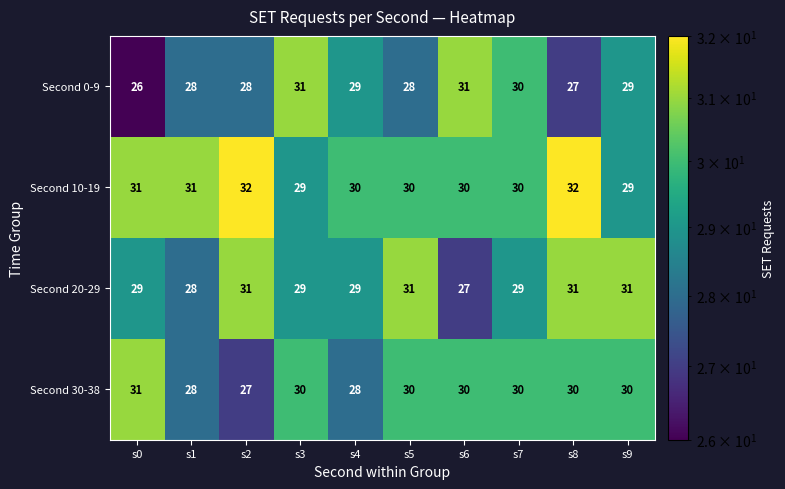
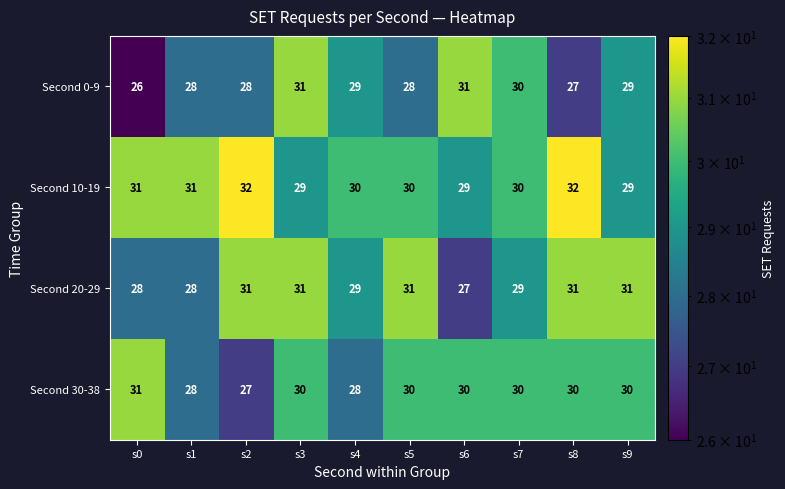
Second 10-19, s6: 30 -> 29
Second 20-29, s0: 29 -> 28
Second 20-29, s3: 29 -> 31
